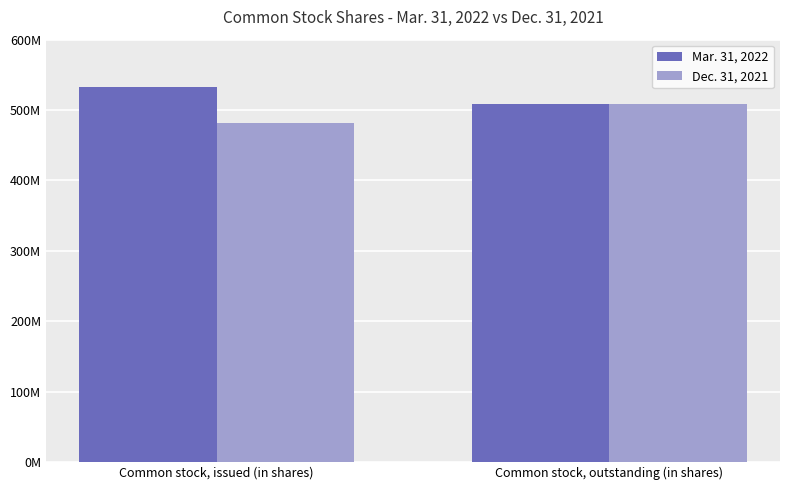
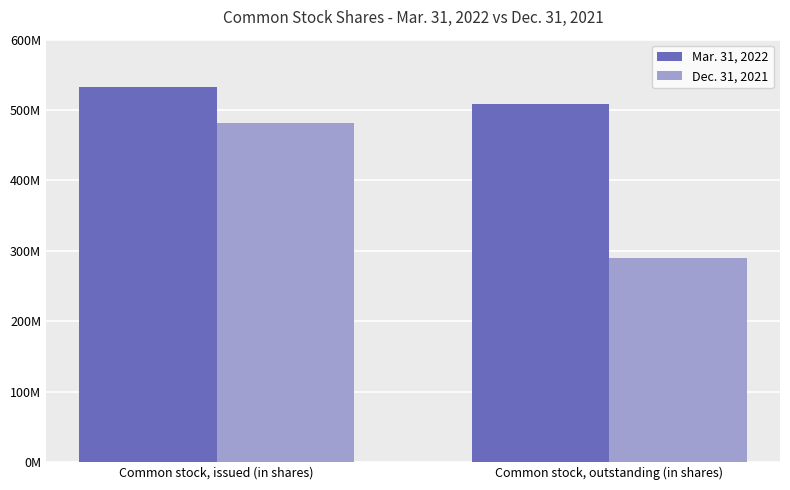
Dec. 31, 2021, Common stock, outstanding (in shares): 510000000 -> 290000000
